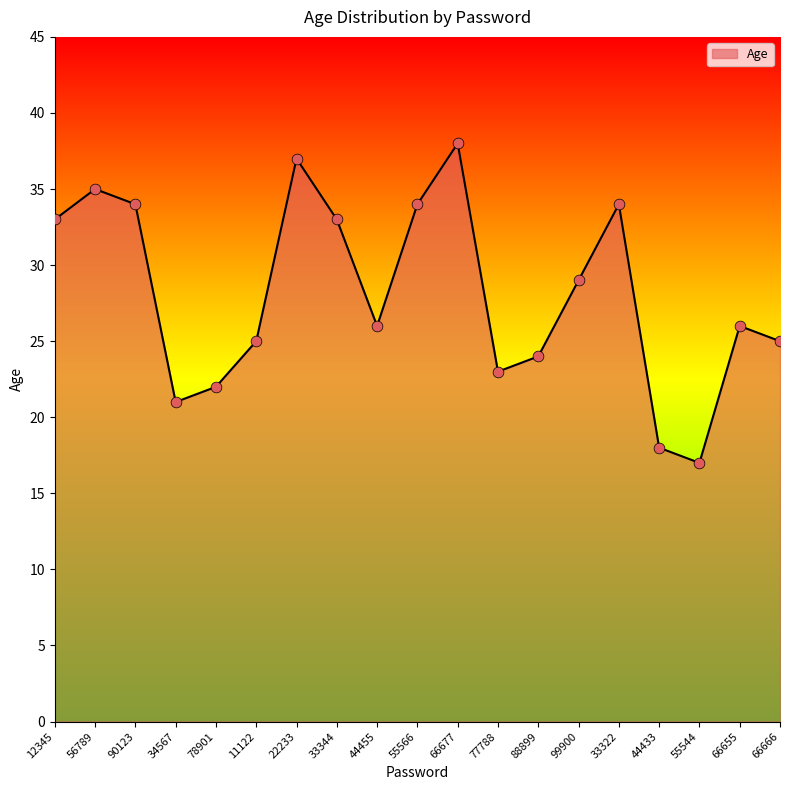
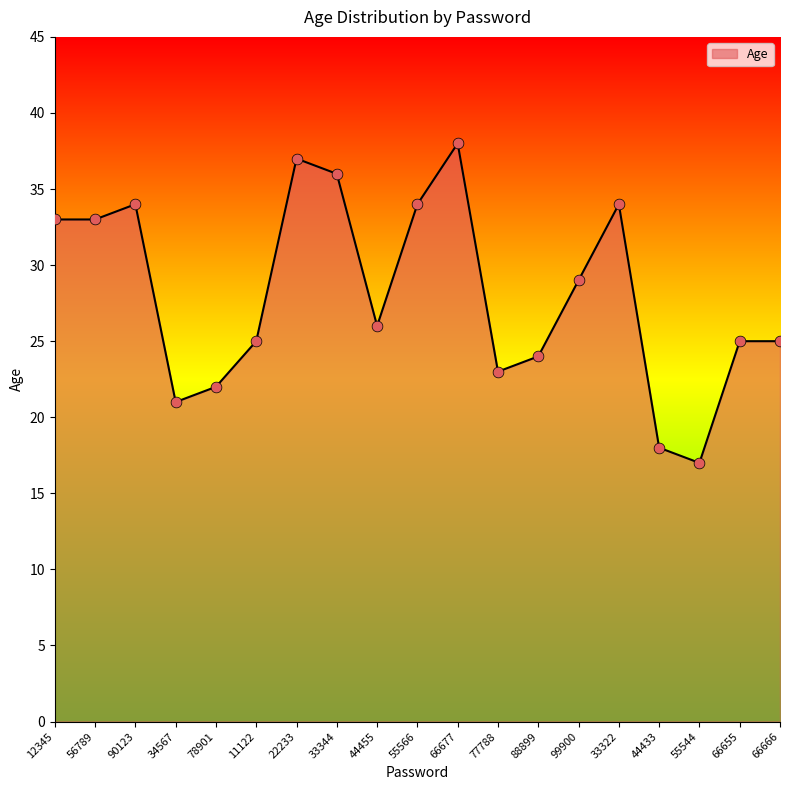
56789: 35 -> 33
33344: 33 -> 36
66655: 26 -> 25
